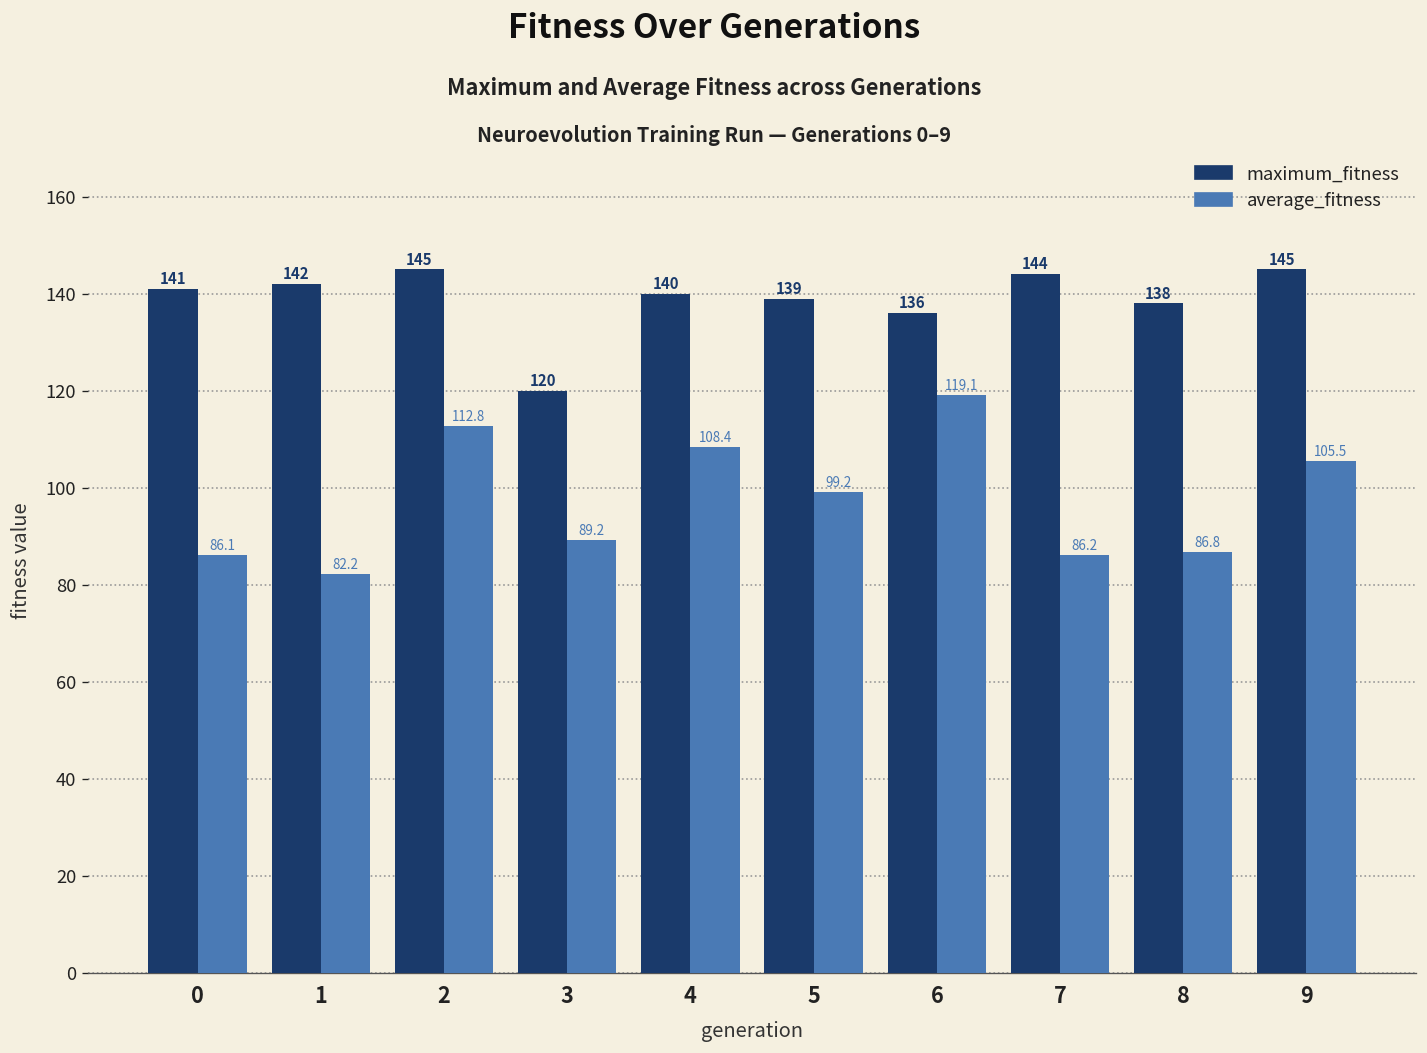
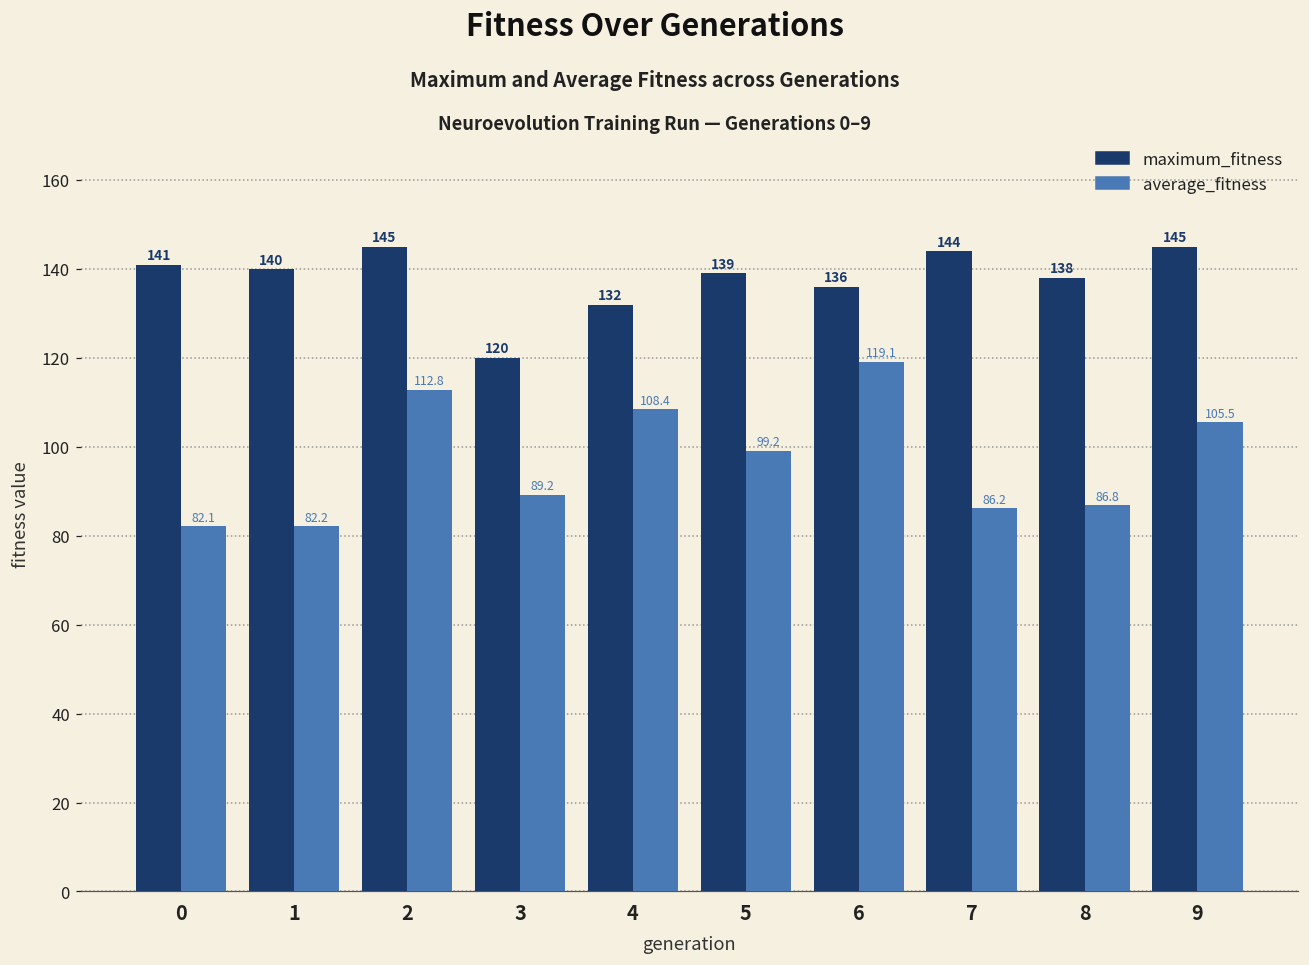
average_fitness, 0: 86.1 -> 82.1
maximum_fitness, 1: 142 -> 140
maximum_fitness, 4: 140 -> 132
